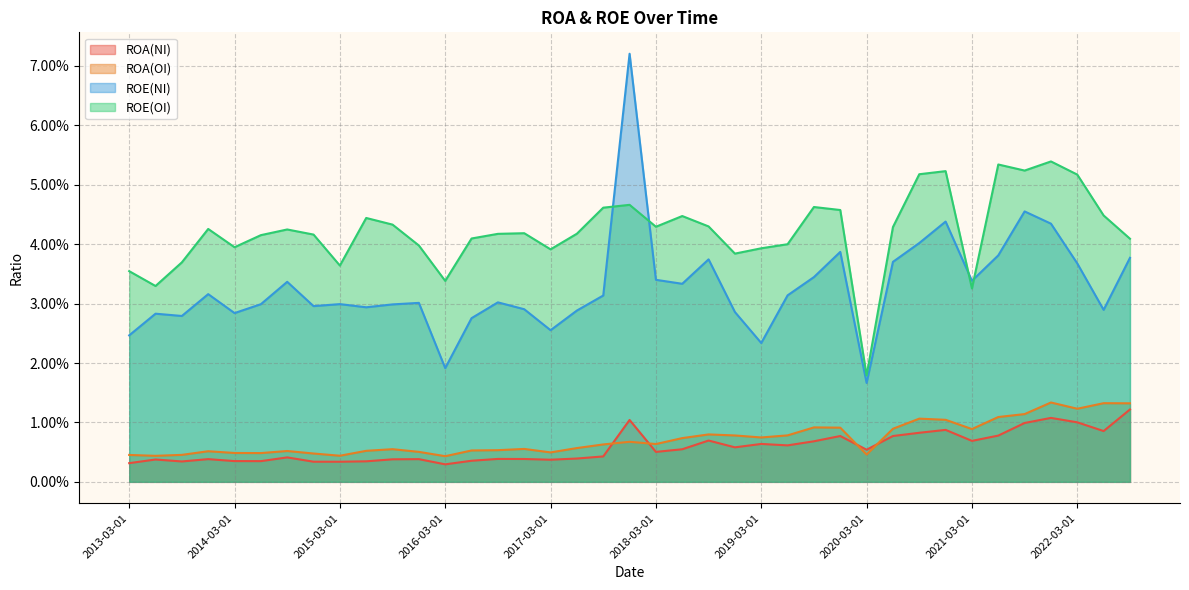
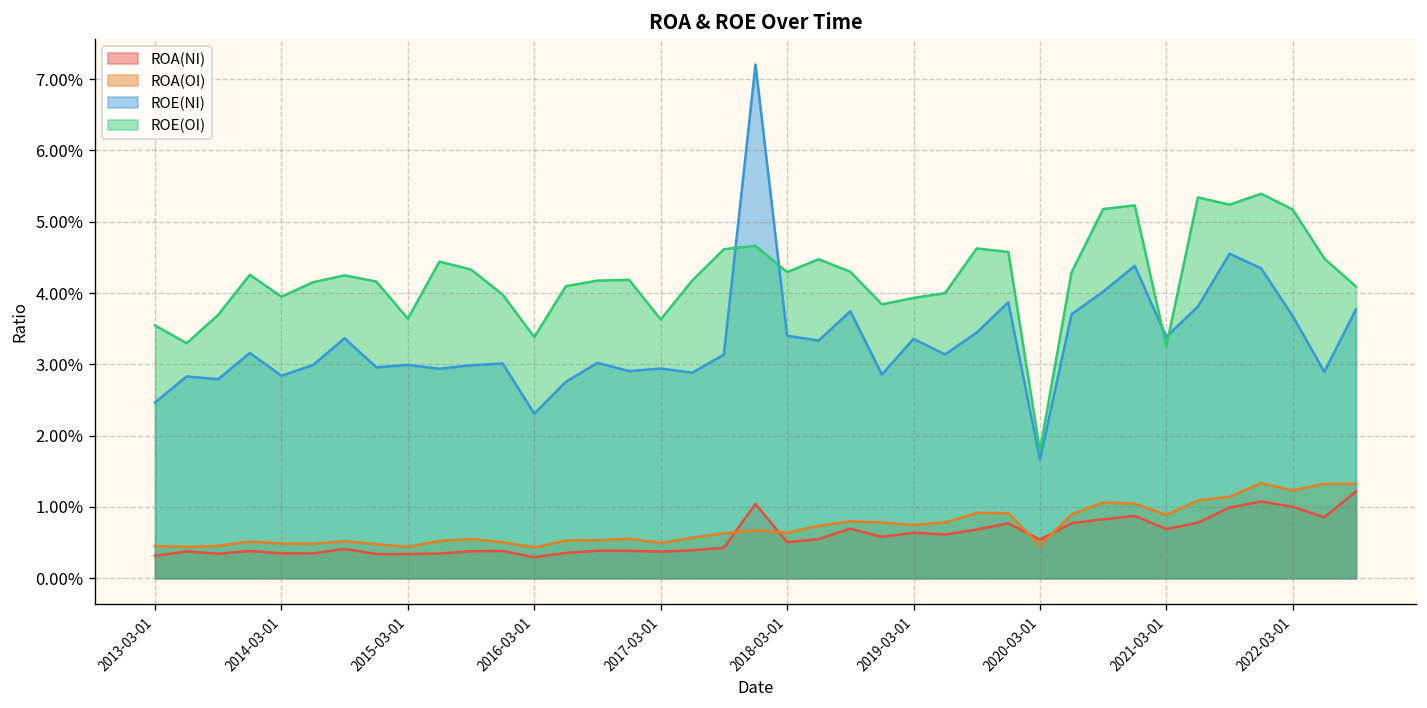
ROE(NI), 2016-03-01: 1.9% -> 2.3%
ROE(NI), 2017-03-01: 2.6% -> 2.9%
ROE(OI), 2017-03-01: 3.9% -> 3.6%
ROE(NI), 2019-03-01: 2.3% -> 3.4%
